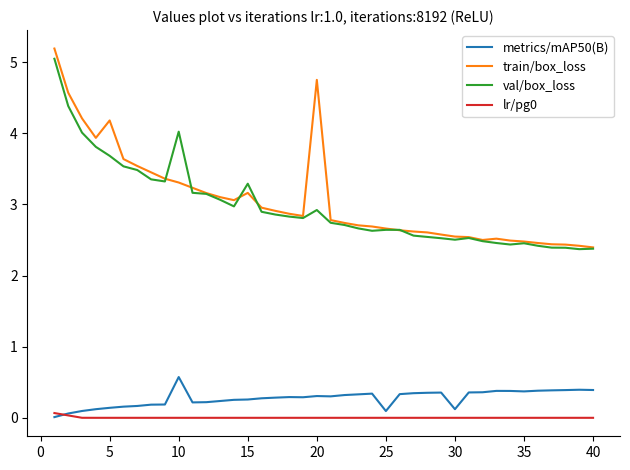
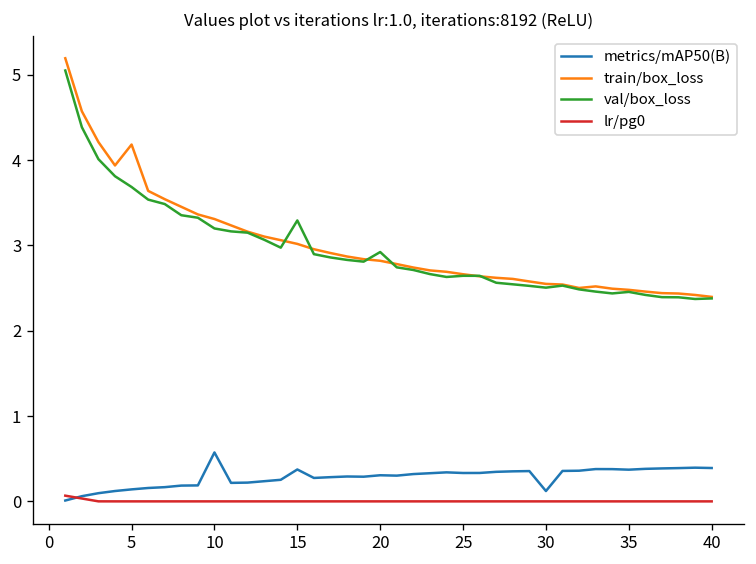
val/box_loss, 10: 4.0 -> 3.2
metrics/mAP50(B), 15: 0.3 -> 0.4
train/box_loss, 15: 3.2 -> 3.0
train/box_loss, 20: 4.8 -> 2.8
metrics/mAP50(B), 25: 0.1 -> 0.3
